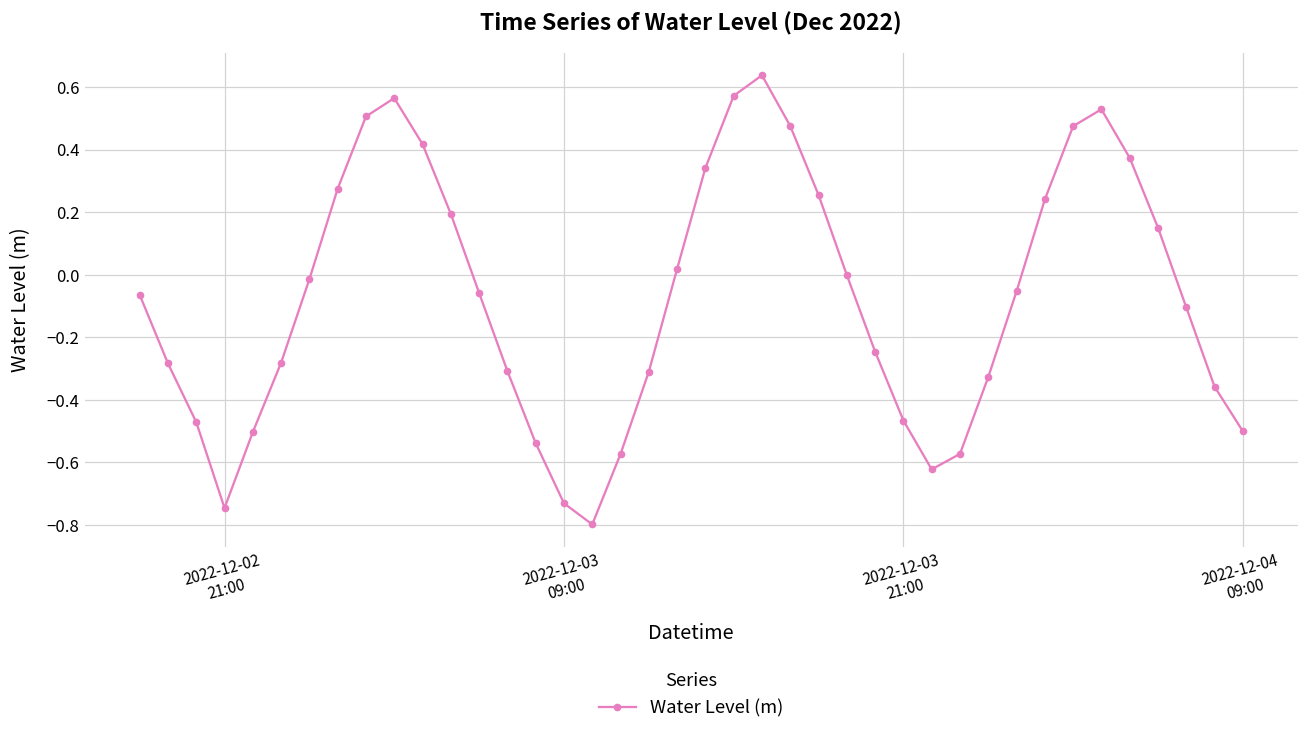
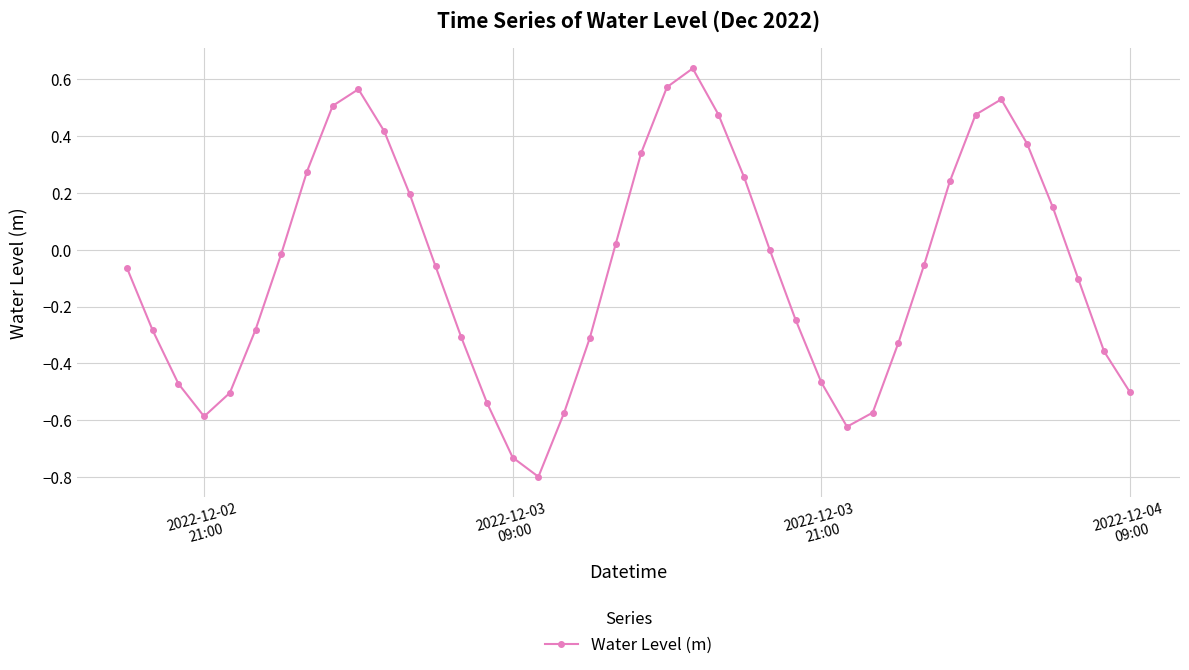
2022-12-02 21:00: -0.75 -> -0.59
